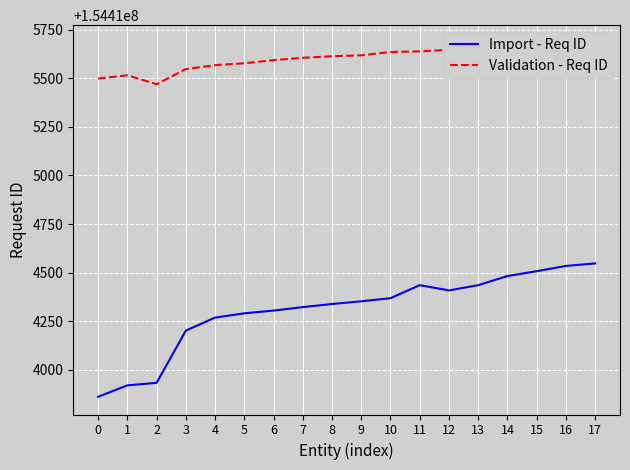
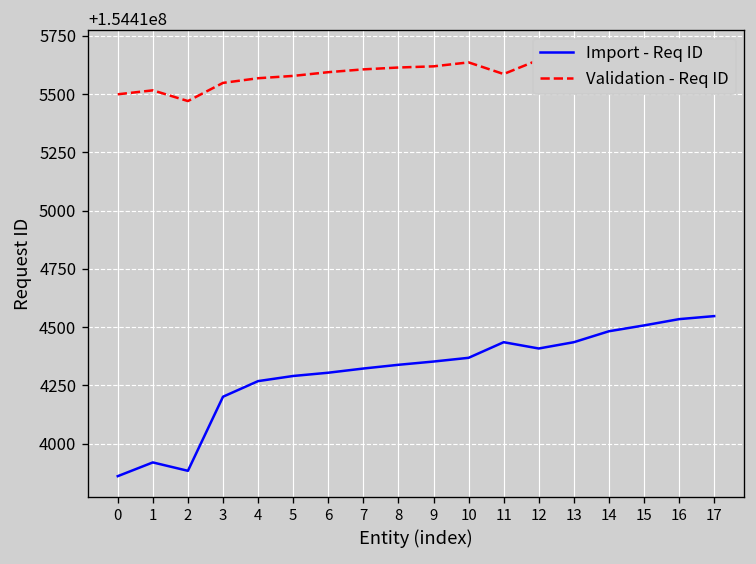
Import - Req ID, 2: 154413930 -> 154413880
Validation - Req ID, 11: 154415640 -> 154415590
